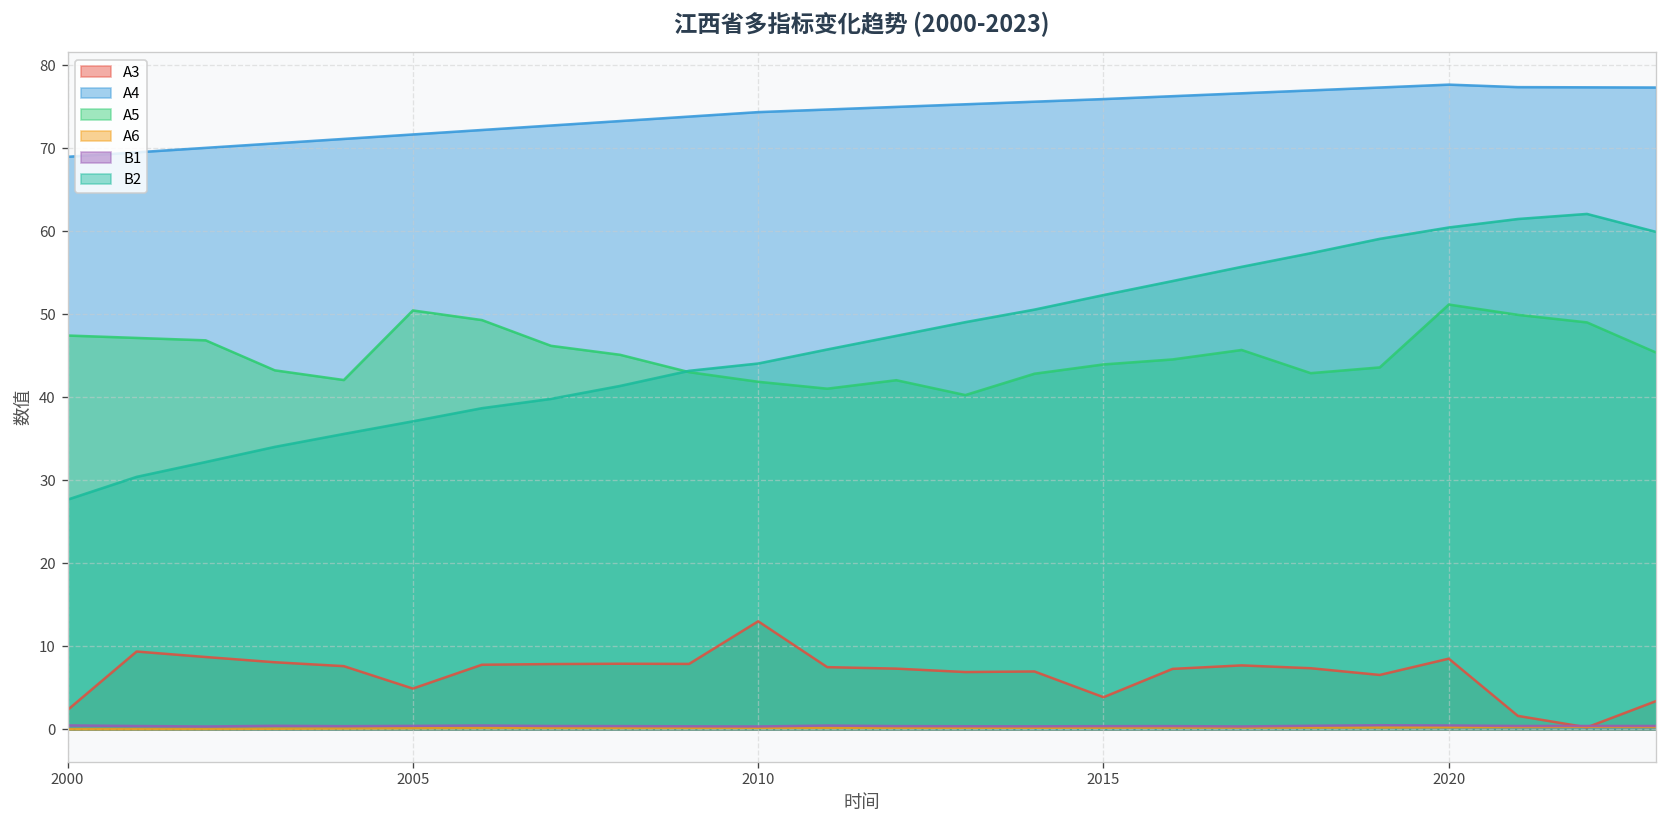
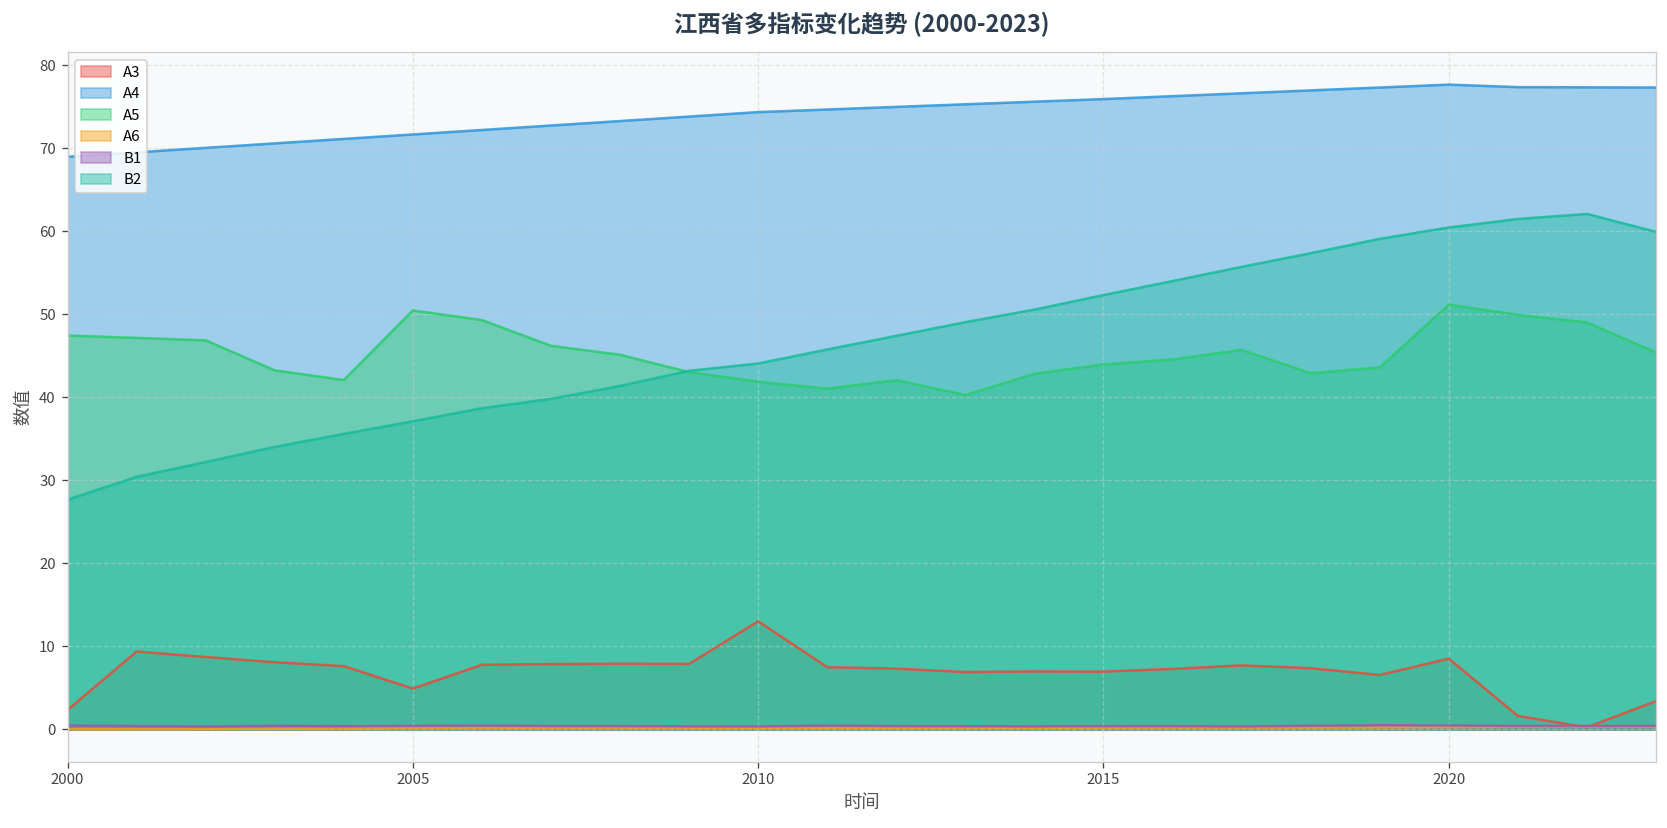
A3, 2015: 4 -> 7
